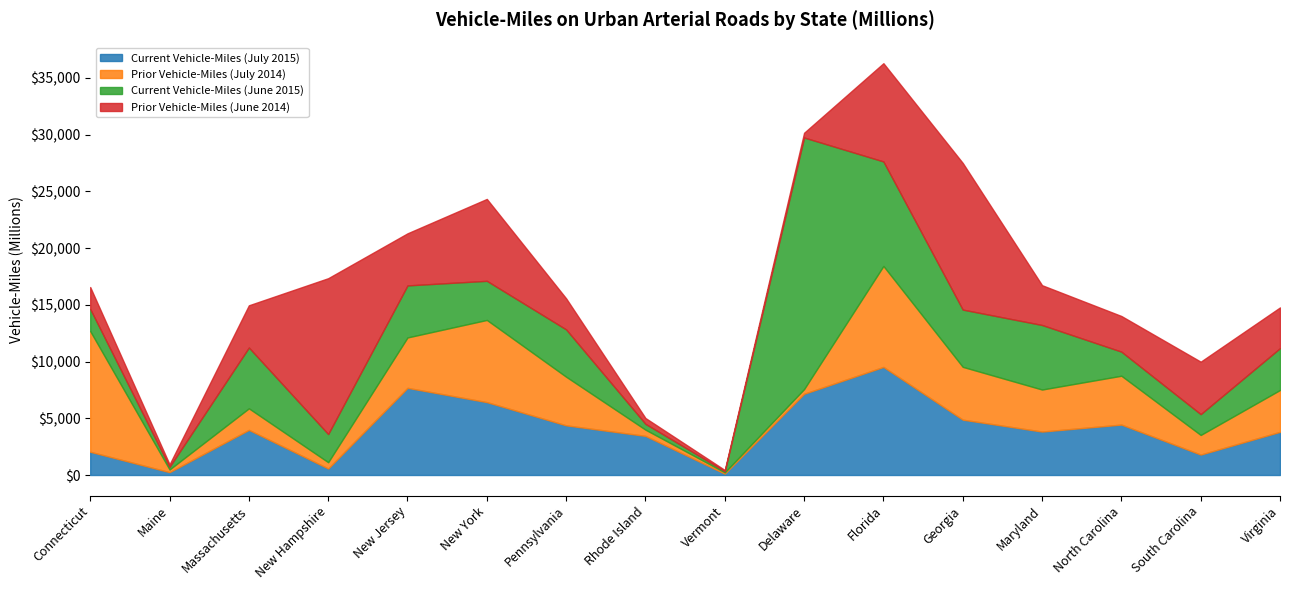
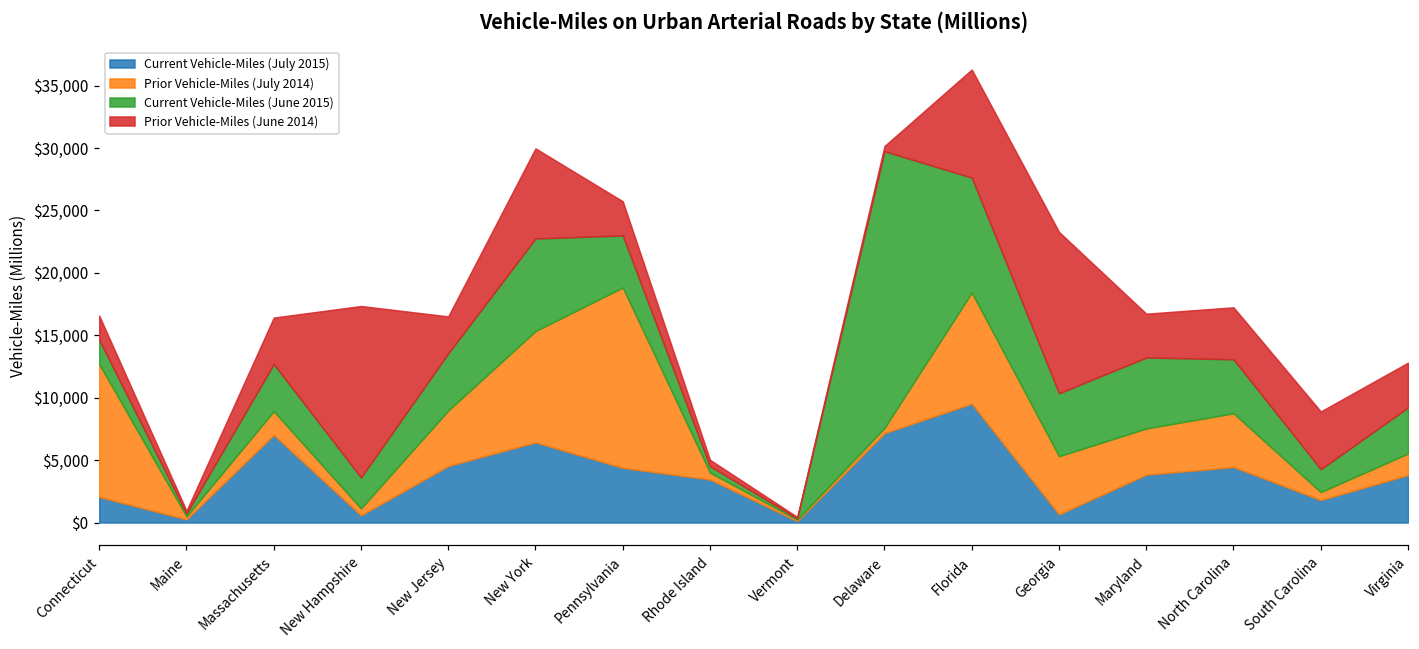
Current Vehicle-Miles (July 2015), Massachusetts: $4,000 -> $7,000
Current Vehicle-Miles (June 2015), Massachusetts: $5,400 -> $3,800
Current Vehicle-Miles (July 2015), New Jersey: $7,700 -> $4,500
Prior Vehicle-Miles (June 2014), New Jersey: $4,600 -> $3,000
Prior Vehicle-Miles (July 2014), New York: $7,200 -> $8,900
Current Vehicle-Miles (June 2015), New York: $3,400 -> $7,400
Prior Vehicle-Miles (July 2014), Pennsylvania: $4,300 -> $14,500
Current Vehicle-Miles (July 2015), Georgia: $4,900 -> $700
Current Vehicle-Miles (June 2015), North Carolina: $2,100 -> $4,300
Prior Vehicle-Miles (June 2014), North Carolina: $3,100 -> $4,200
Prior Vehicle-Miles (July 2014), South Carolina: $1,700 -> $600
Prior Vehicle-Miles (July 2014), Virginia: $3,700 -> $1,700
